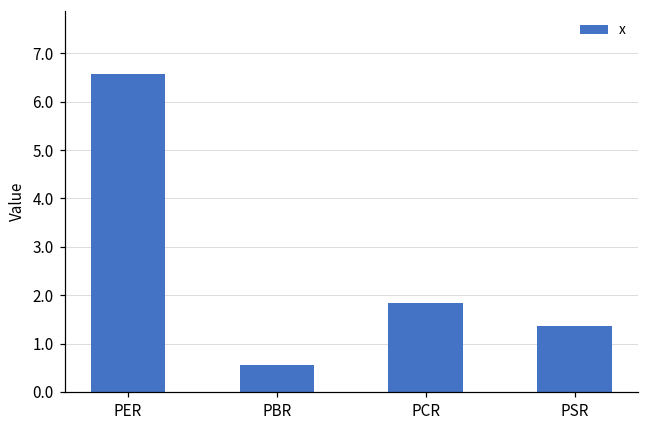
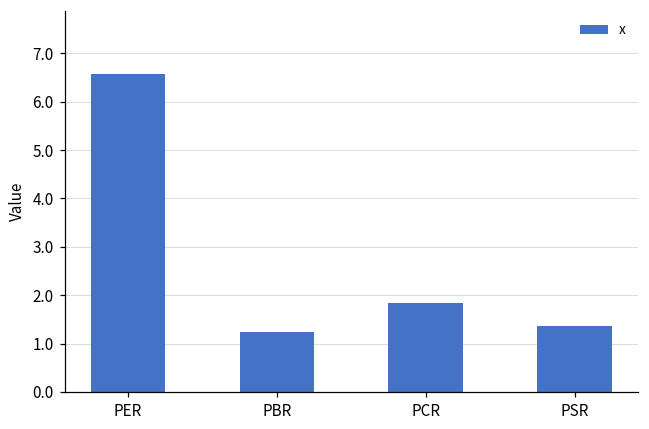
PBR: 0.6 -> 1.2
